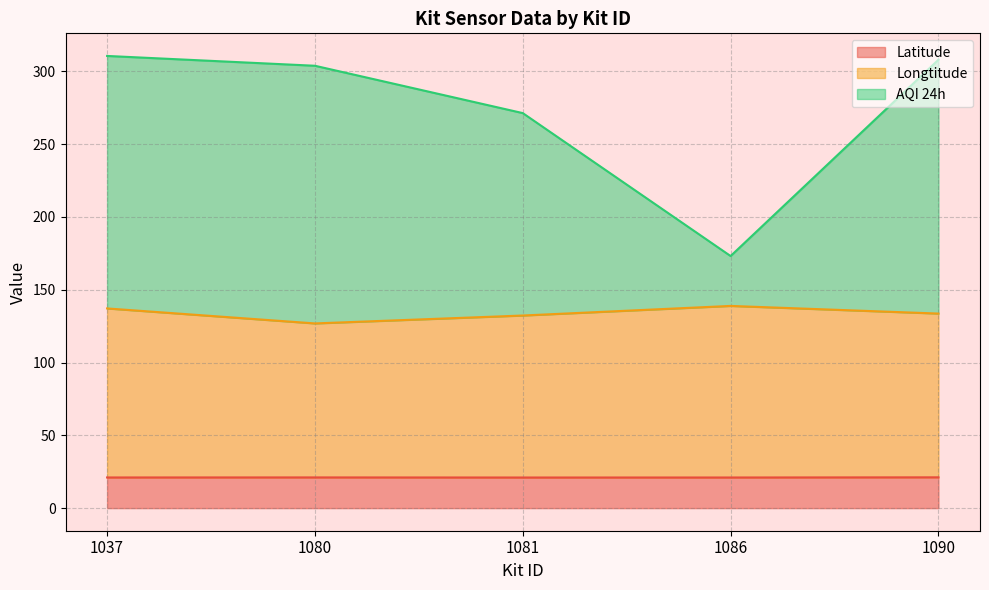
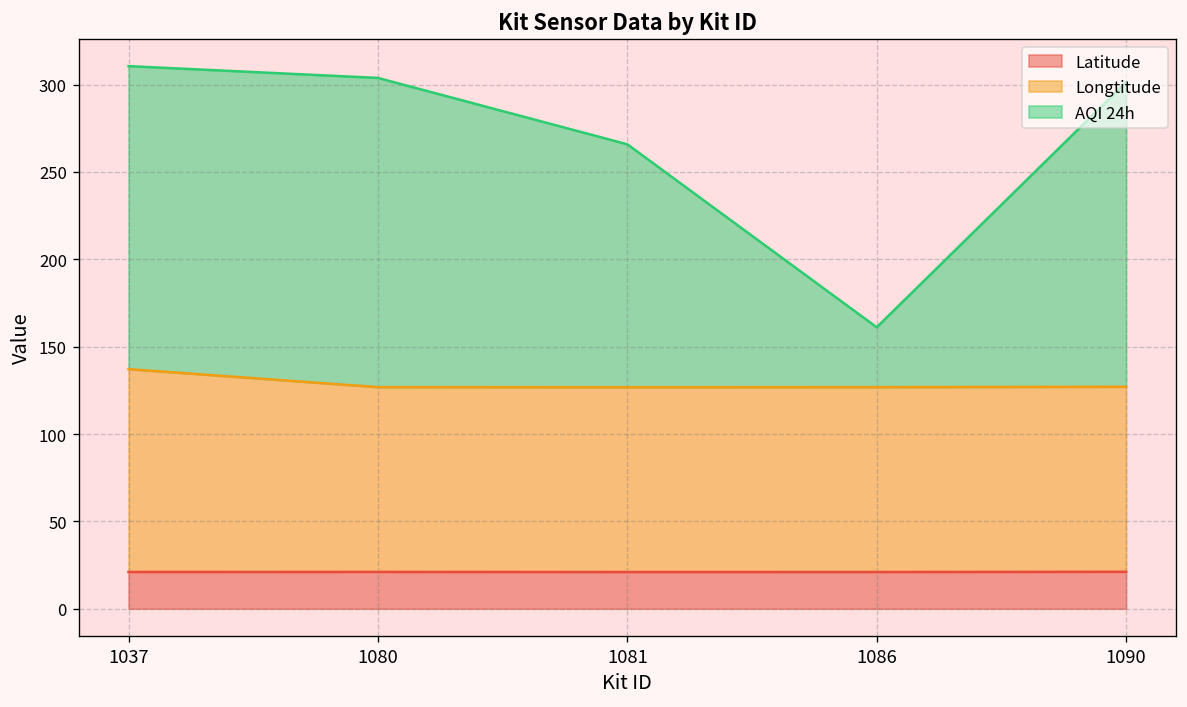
Longtitude, 1081: 111 -> 106
Longtitude, 1086: 118 -> 106
Longtitude, 1090: 112 -> 106
